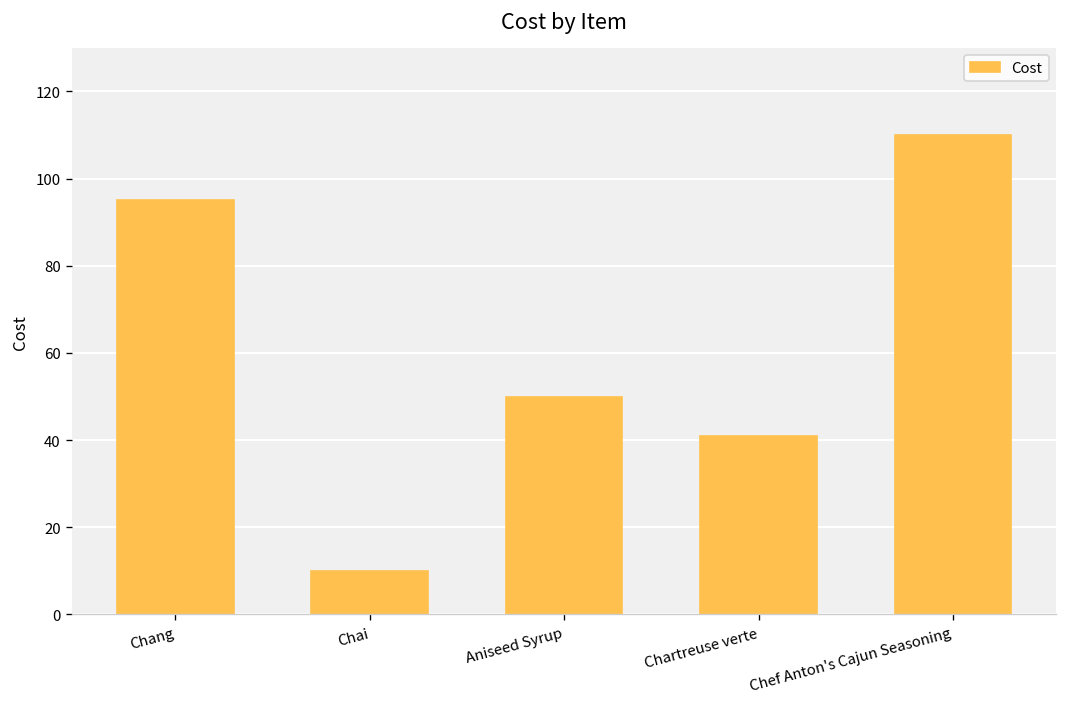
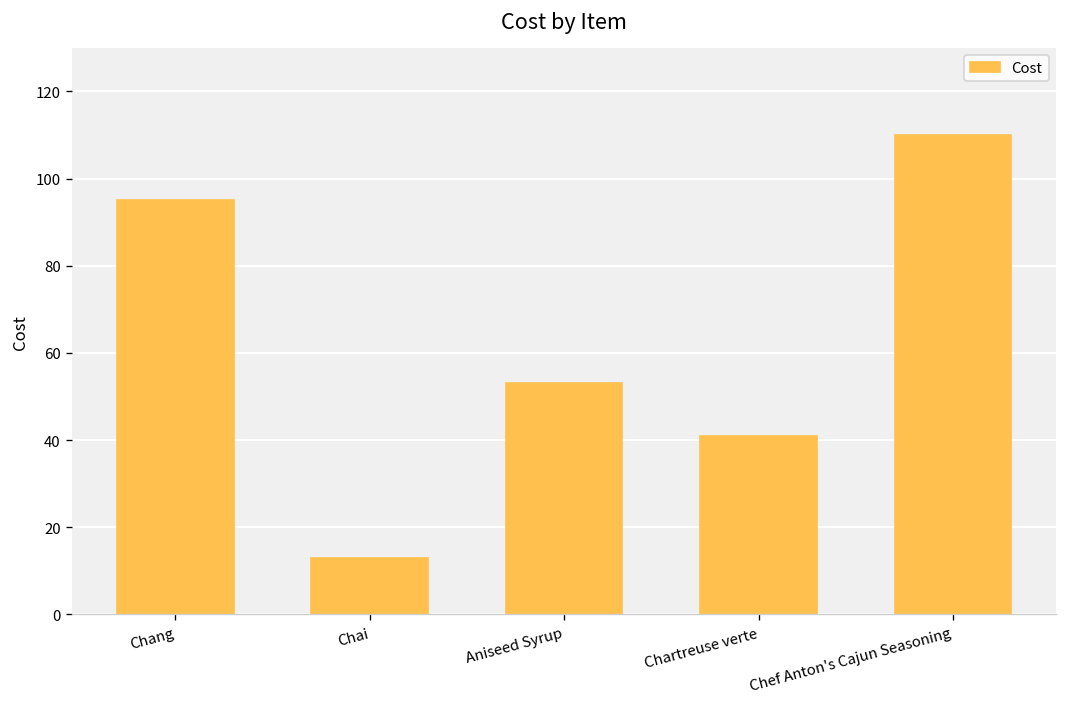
Chai: 10 -> 13
Aniseed Syrup: 50 -> 53
